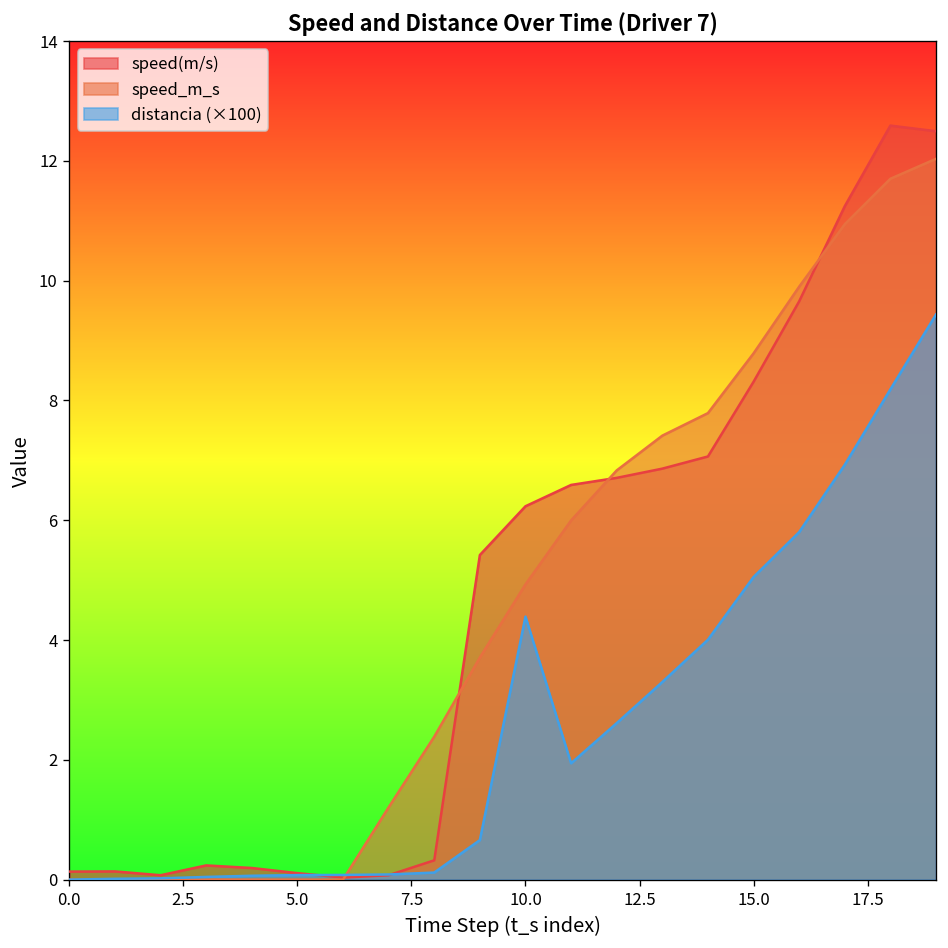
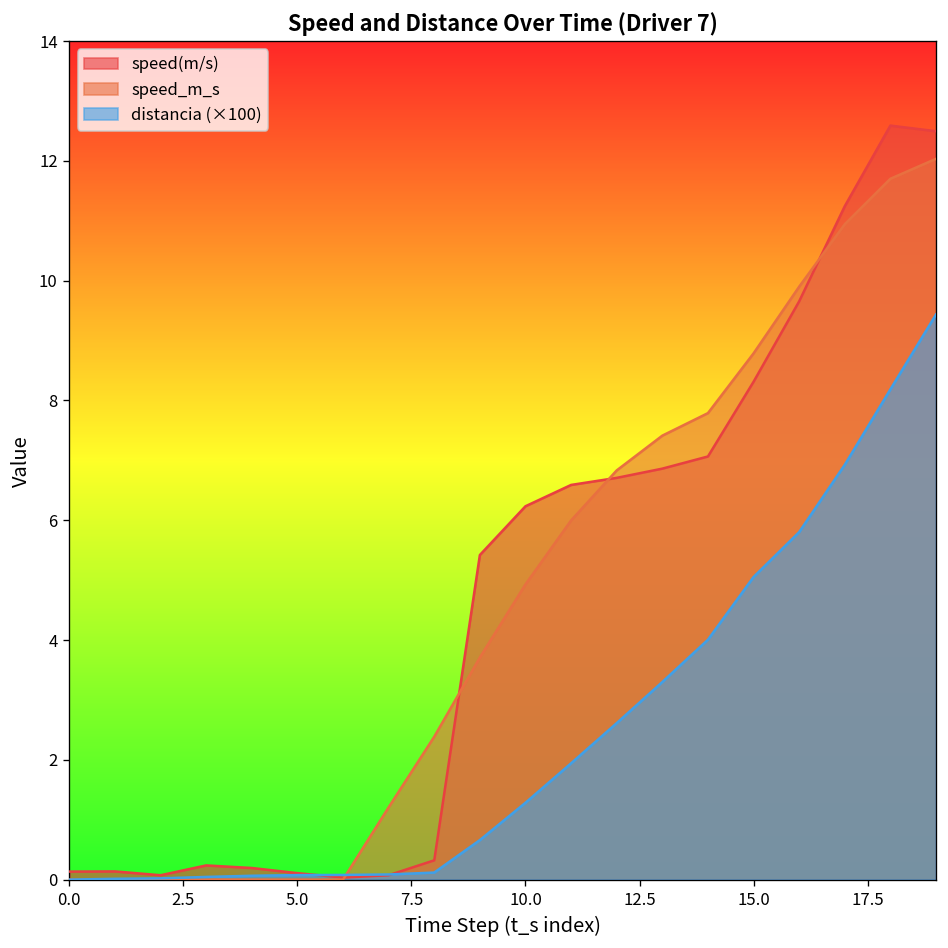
distancia (×100), 10.0: 4.4 -> 1.3
